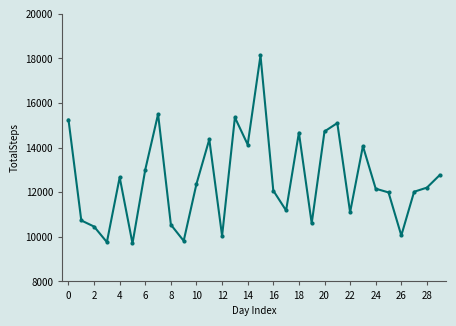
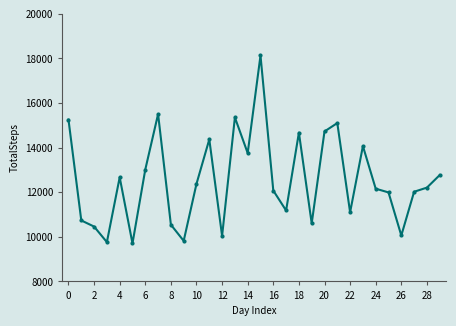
14: 14100 -> 13800
